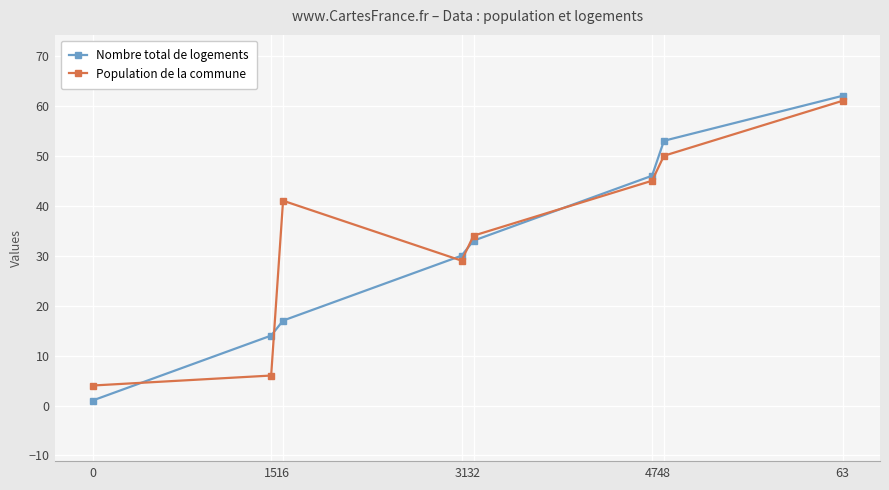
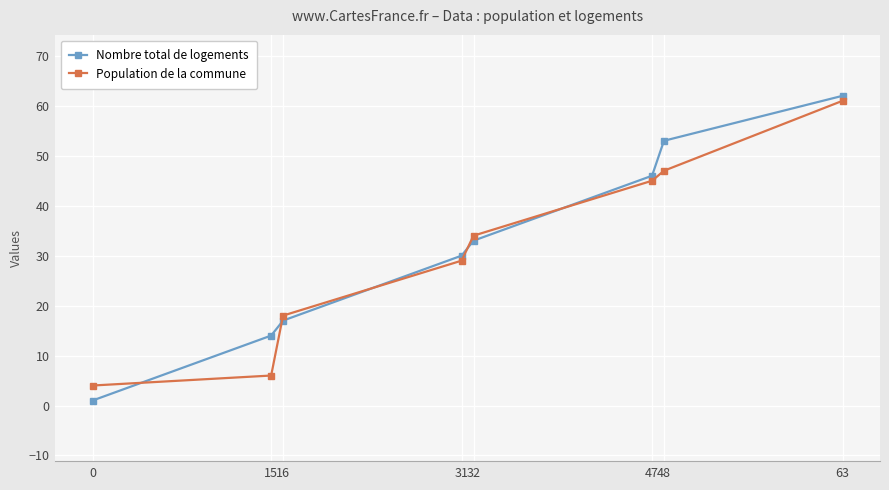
Population de la commune, 16: 41 -> 18
Population de la commune, 48: 50 -> 47
